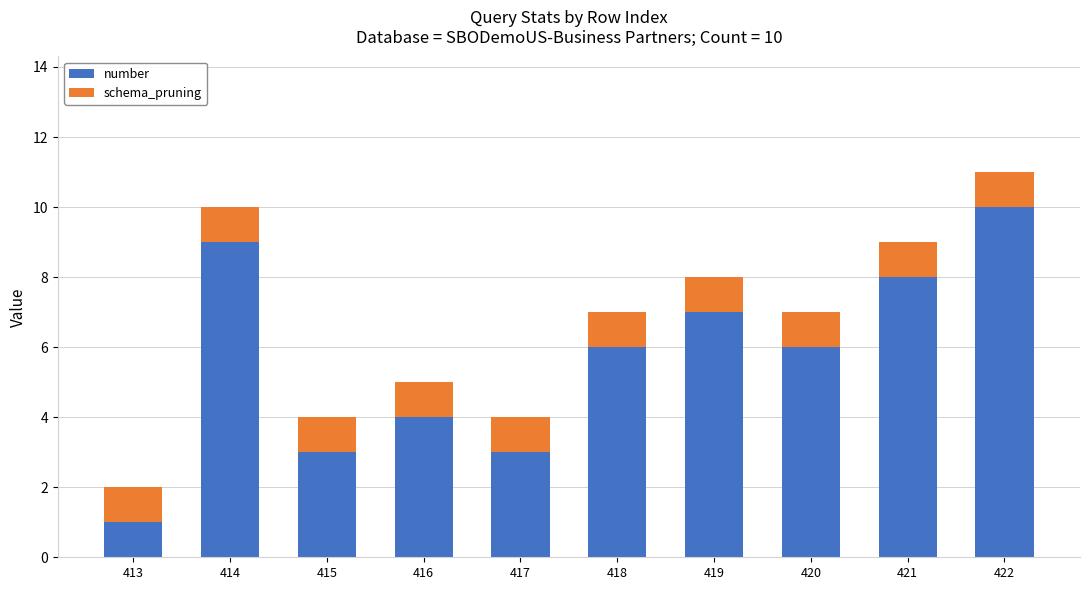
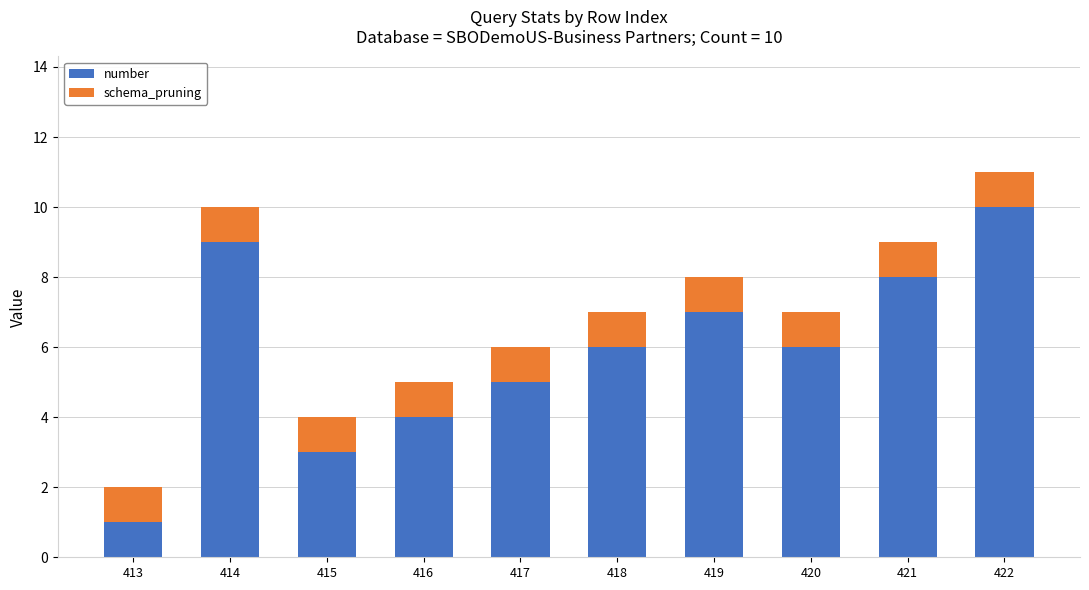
number, 417: 3 -> 5
